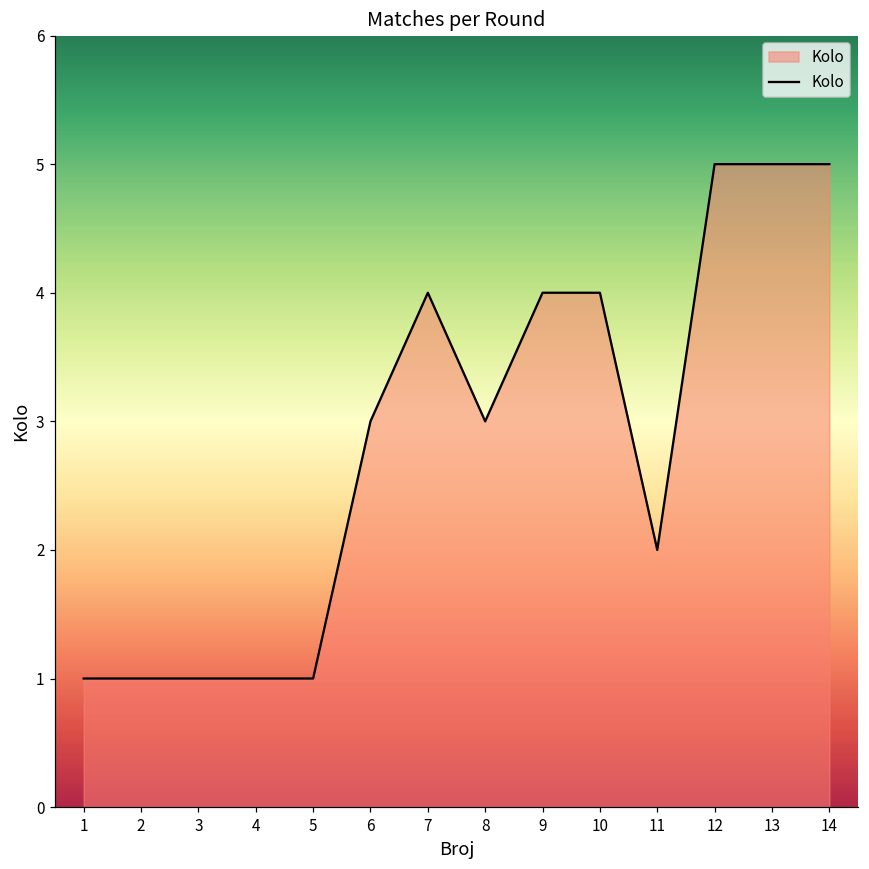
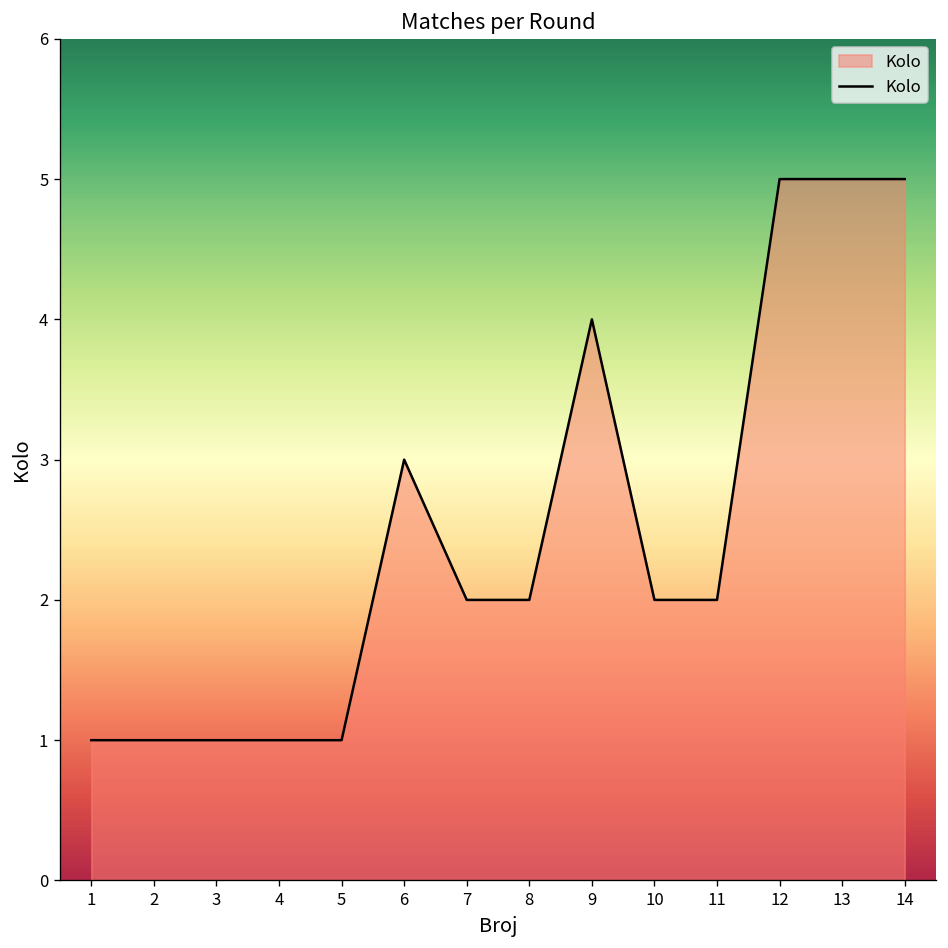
7: 4 -> 2
8: 3 -> 2
10: 4 -> 2
